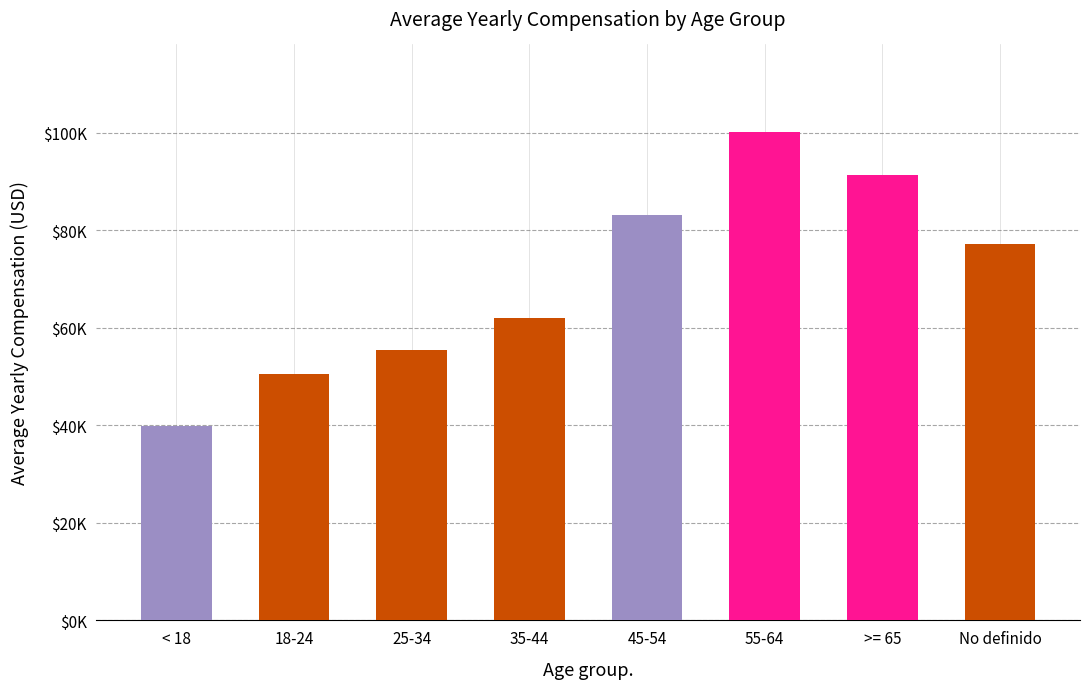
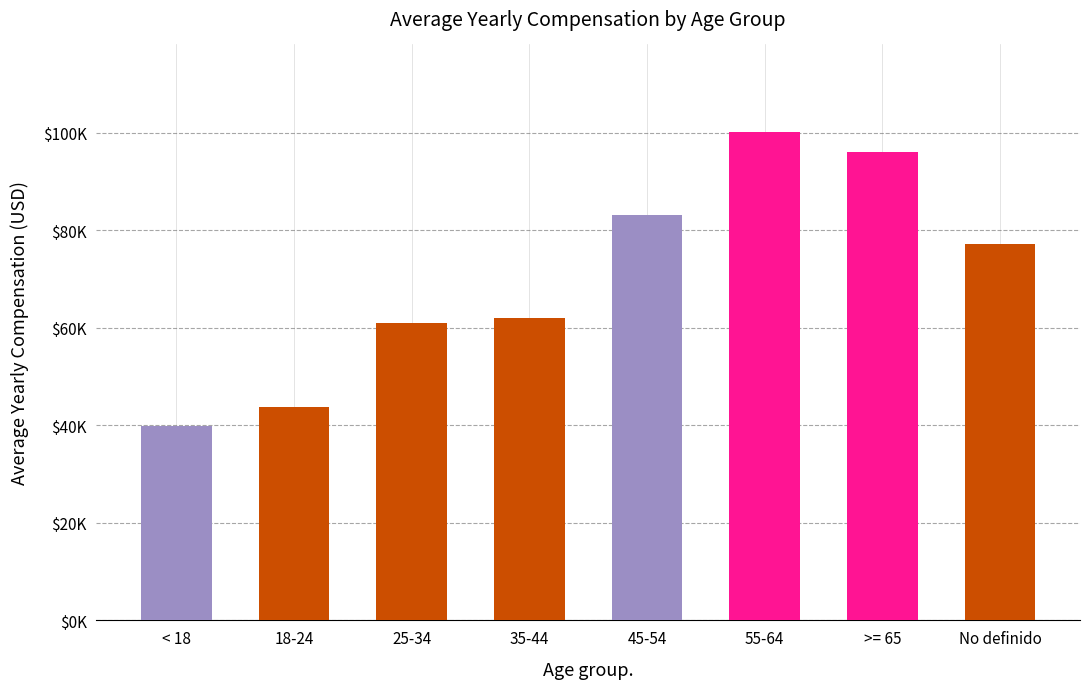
18-24: $51000 -> $44000
25-34: $56000 -> $61000
>= 65: $91000 -> $96000
